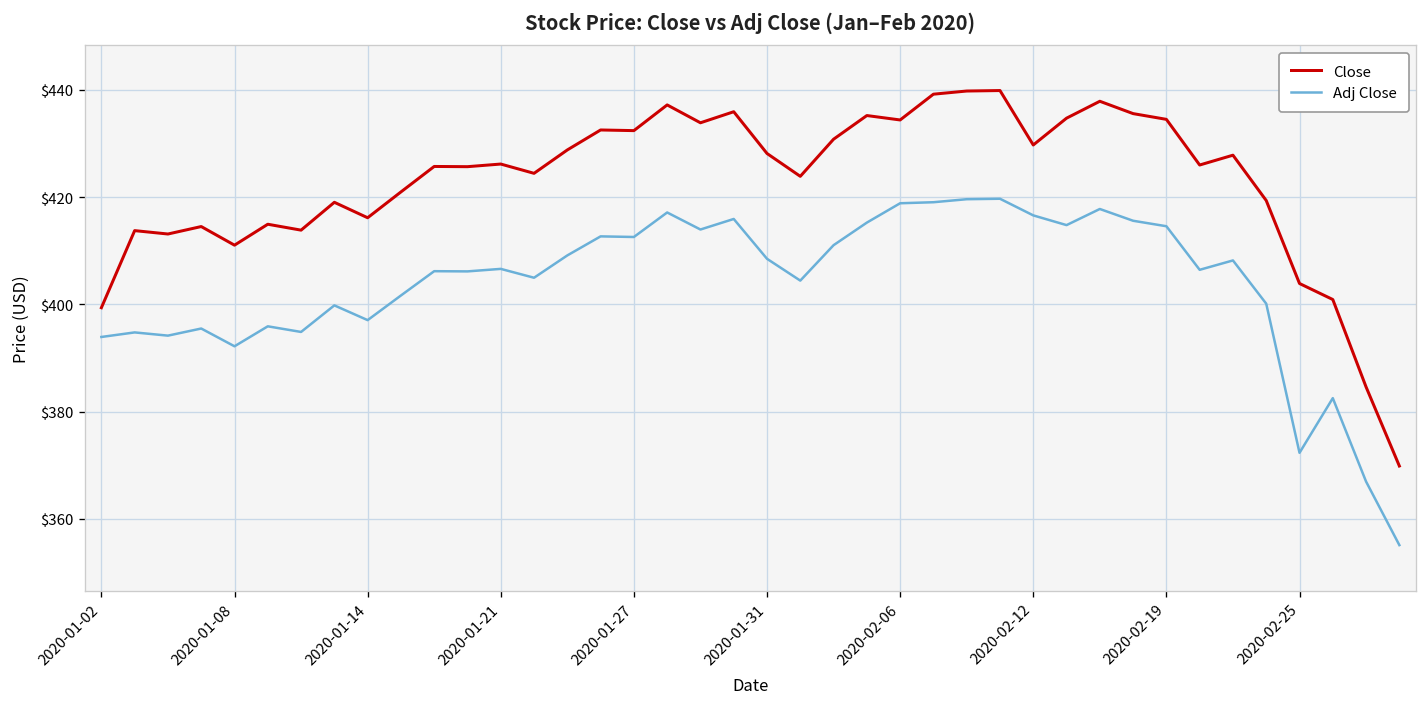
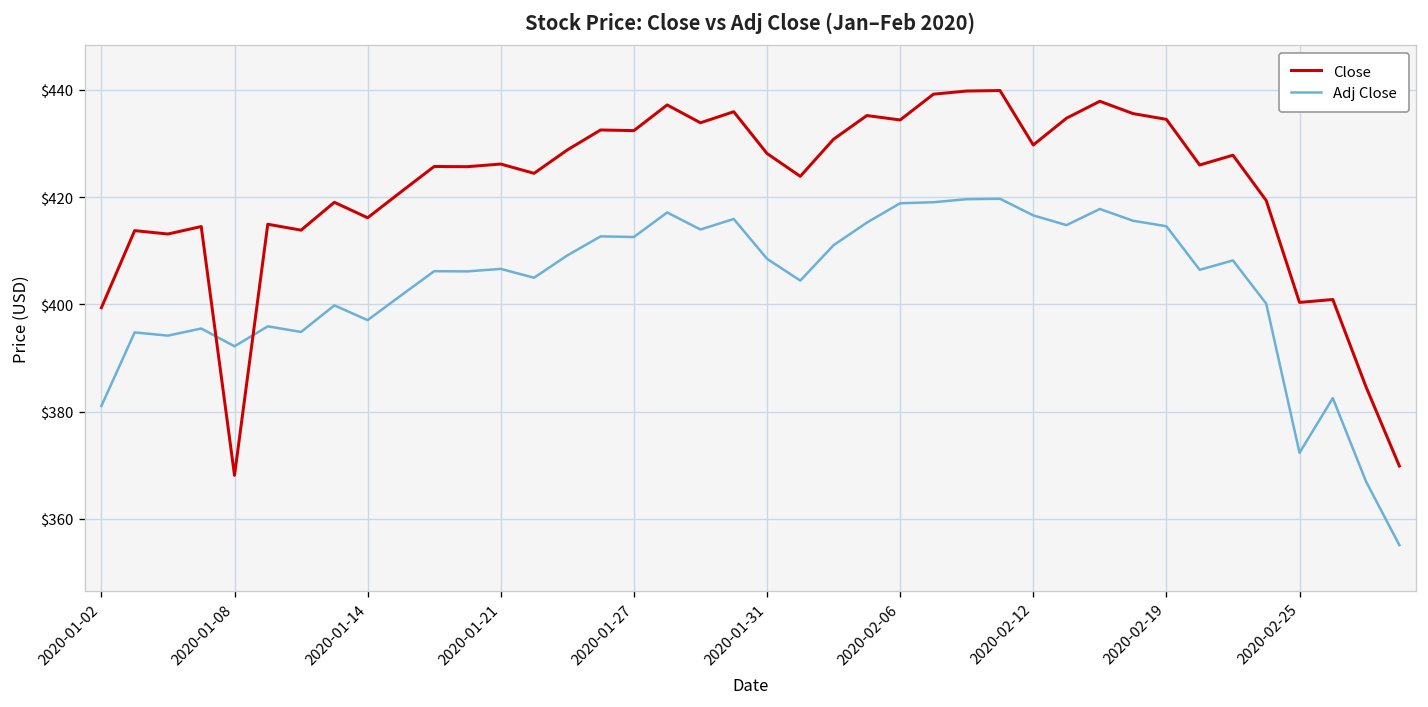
Adj Close, 2020-01-02: $394 -> $381
Close, 2020-01-08: $411 -> $368
Close, 2020-02-25: $404 -> $400
